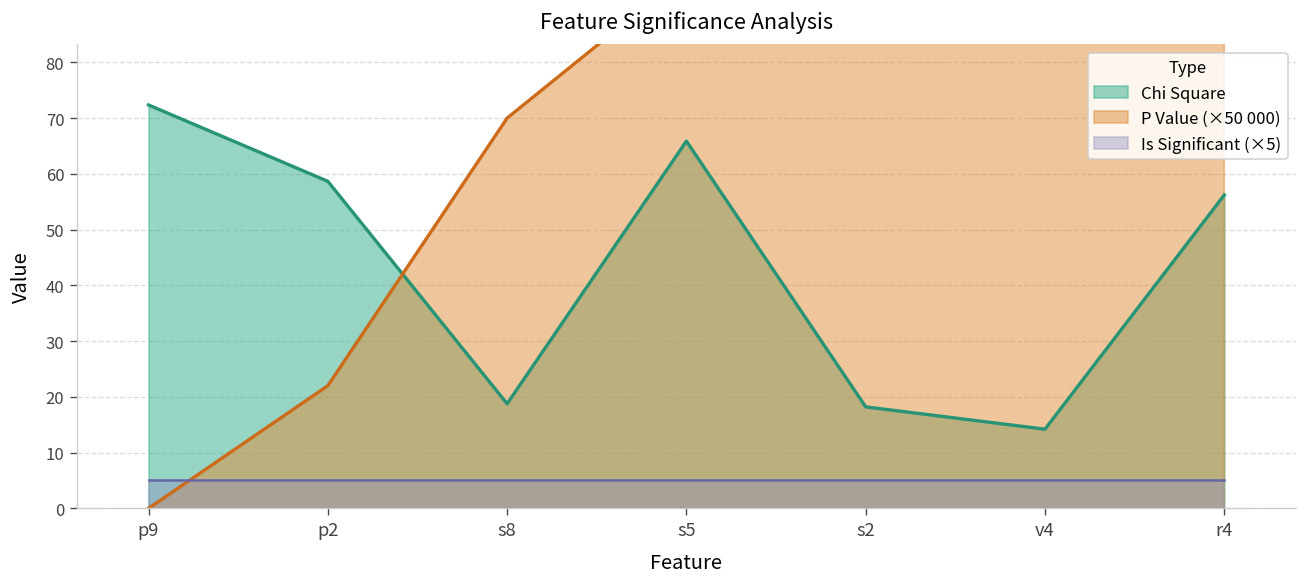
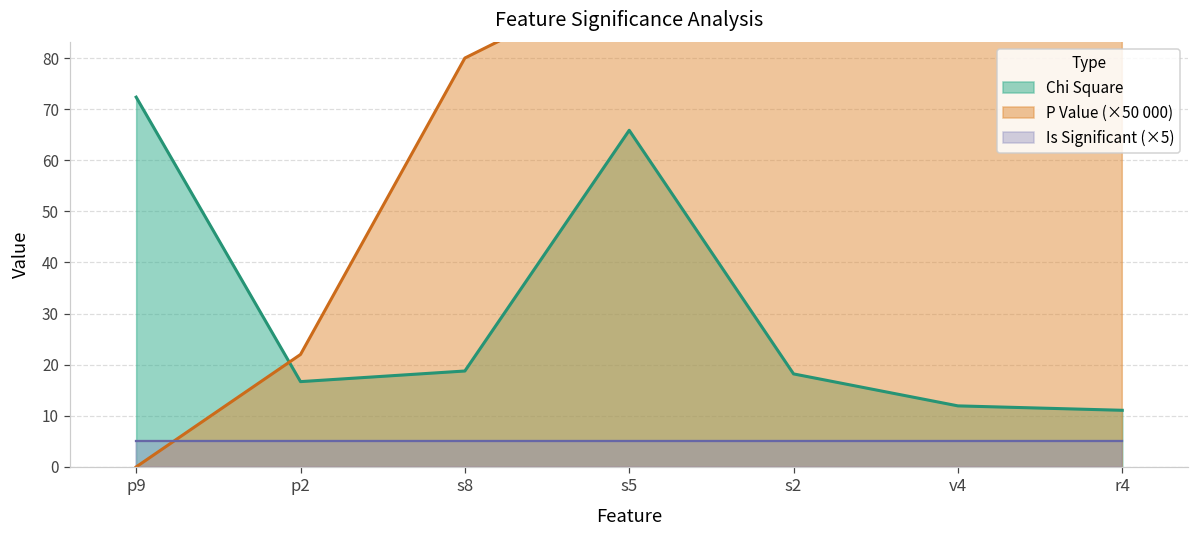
Chi Square, p2: 59 -> 17
P Value (×50 000), s8: 70 -> 80
Chi Square, v4: 14 -> 12
Chi Square, r4: 56 -> 11
